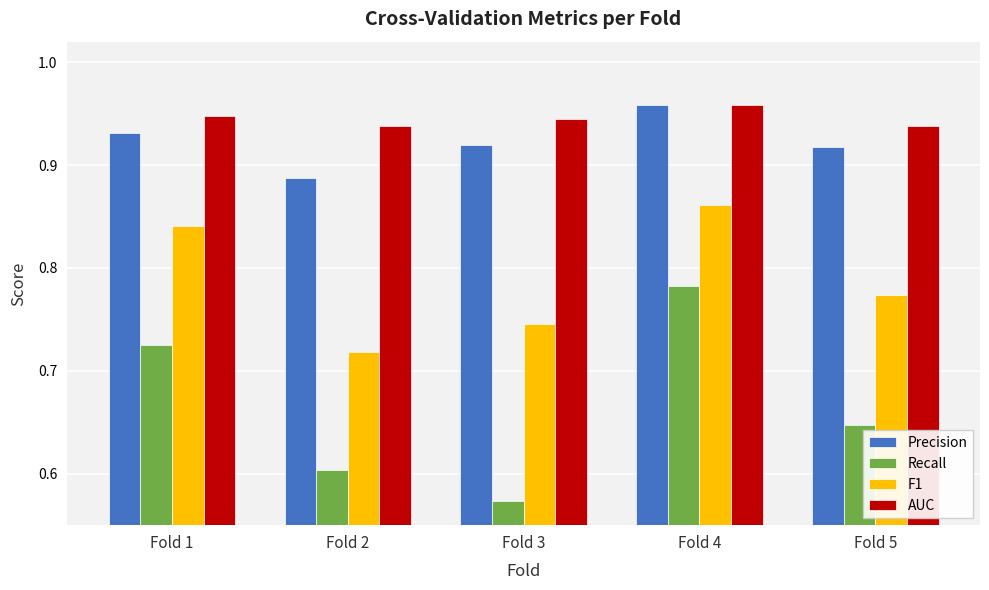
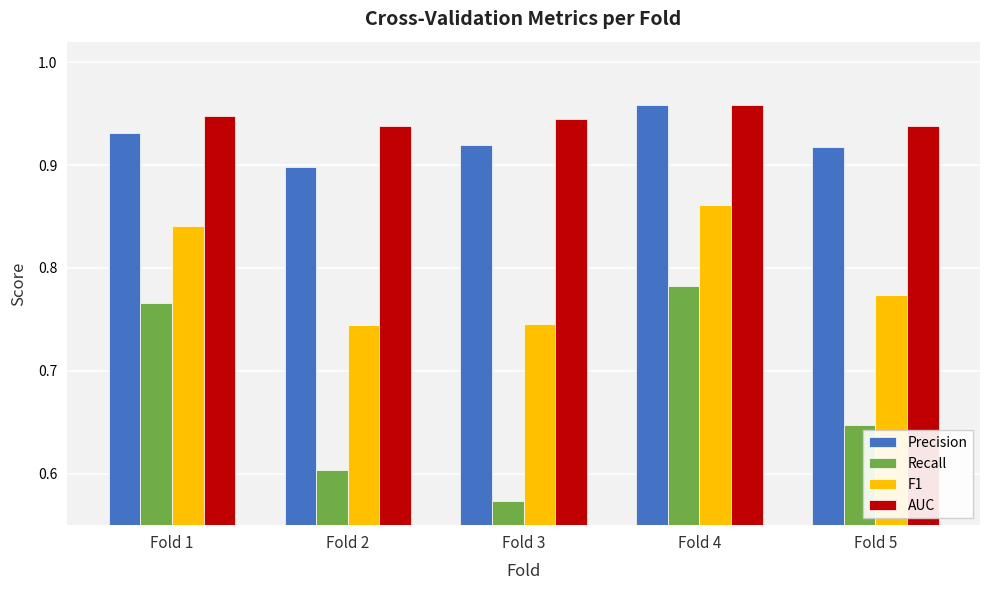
Recall, Fold 1: 0.725 -> 0.766
Precision, Fold 2: 0.887 -> 0.898
F1, Fold 2: 0.718 -> 0.745
